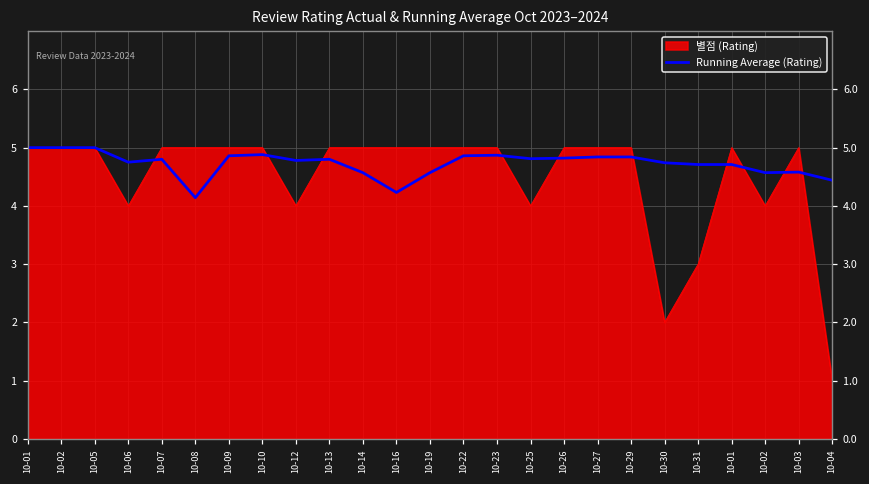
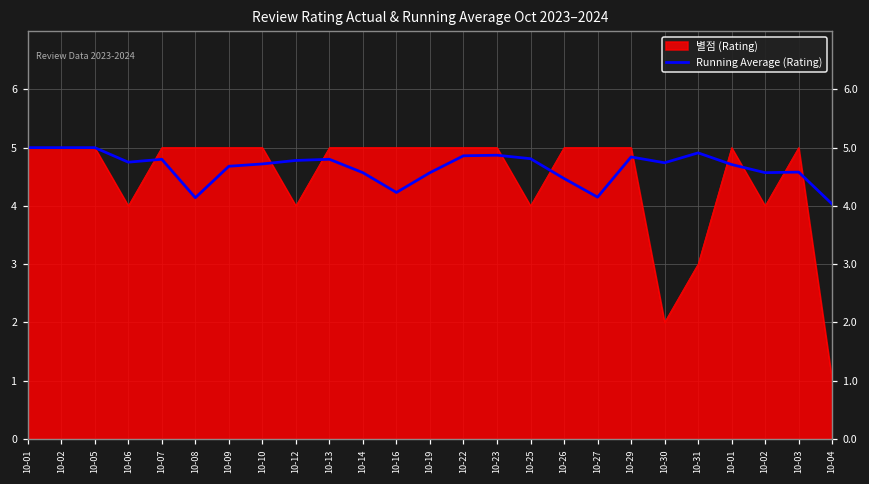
Running Average (Rating), 10-09: 4.9 -> 4.7
Running Average (Rating), 10-10: 4.9 -> 4.7
Running Average (Rating), 10-26: 4.8 -> 4.5
Running Average (Rating), 10-27: 4.8 -> 4.2
Running Average (Rating), 10-31: 4.7 -> 4.9
Running Average (Rating), 10-04: 4.4 -> 4.0
